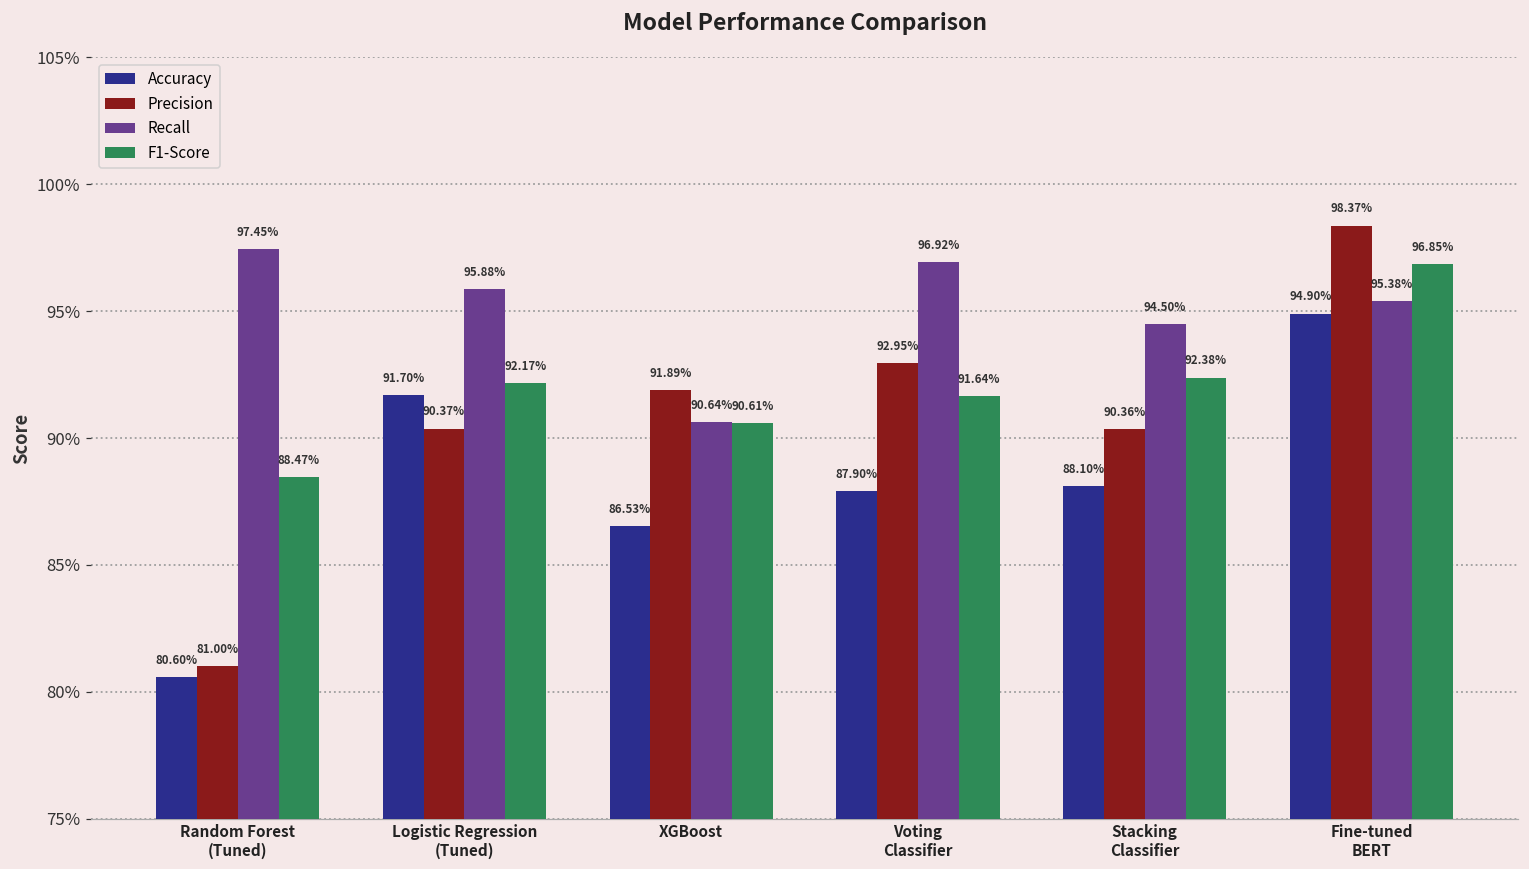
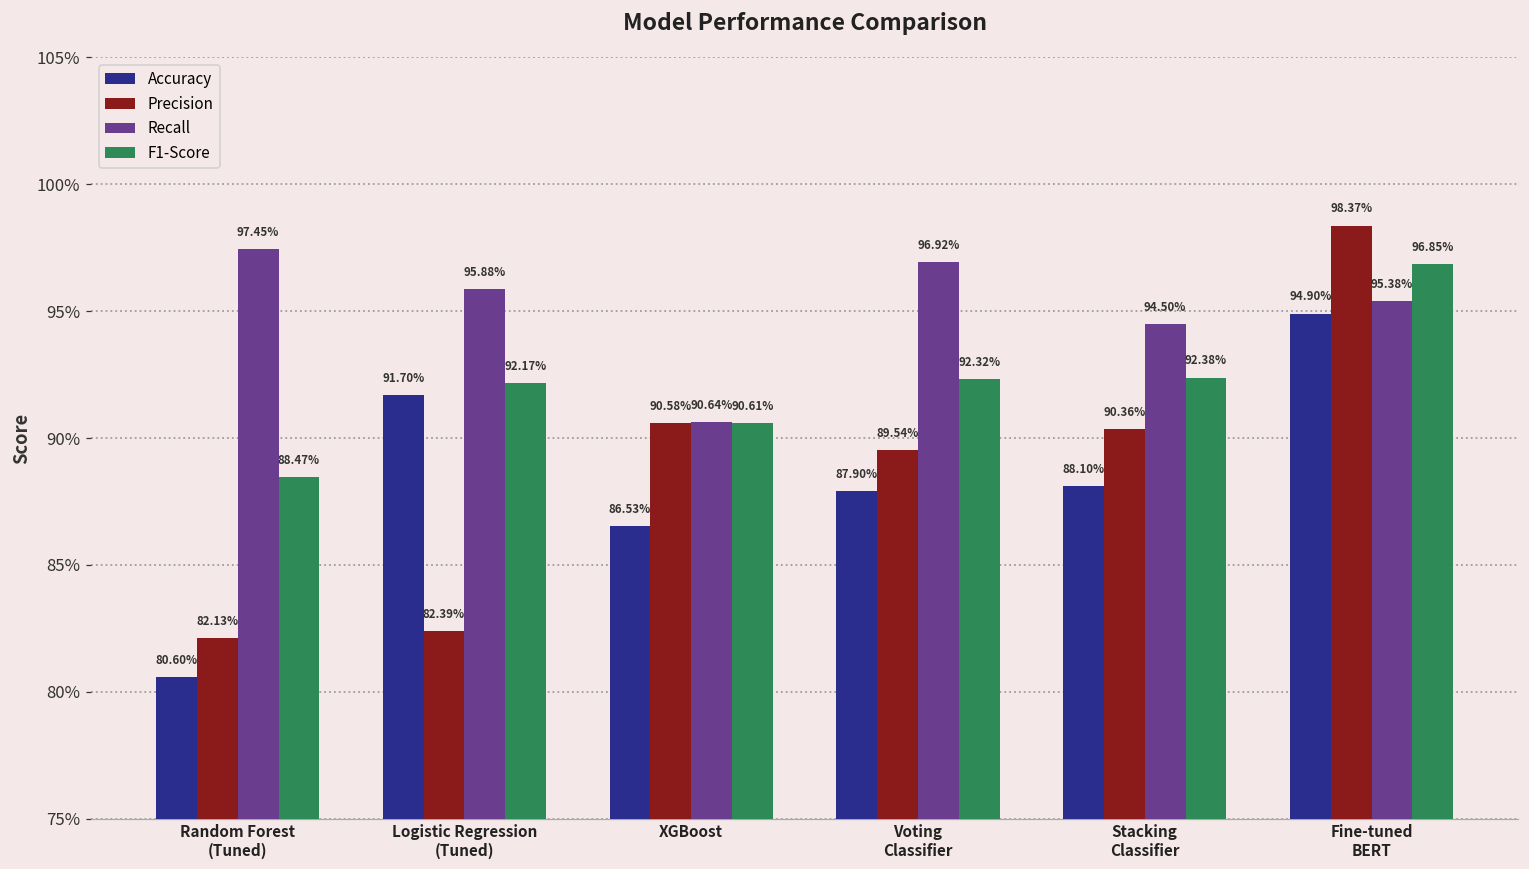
Precision, Random Forest (Tuned): 81.00% -> 82.13%
Precision, Logistic Regression (Tuned): 90.37% -> 82.39%
Precision, XGBoost: 91.89% -> 90.58%
Precision, Voting Classifier: 92.95% -> 89.54%
F1-Score, Voting Classifier: 91.64% -> 92.32%
